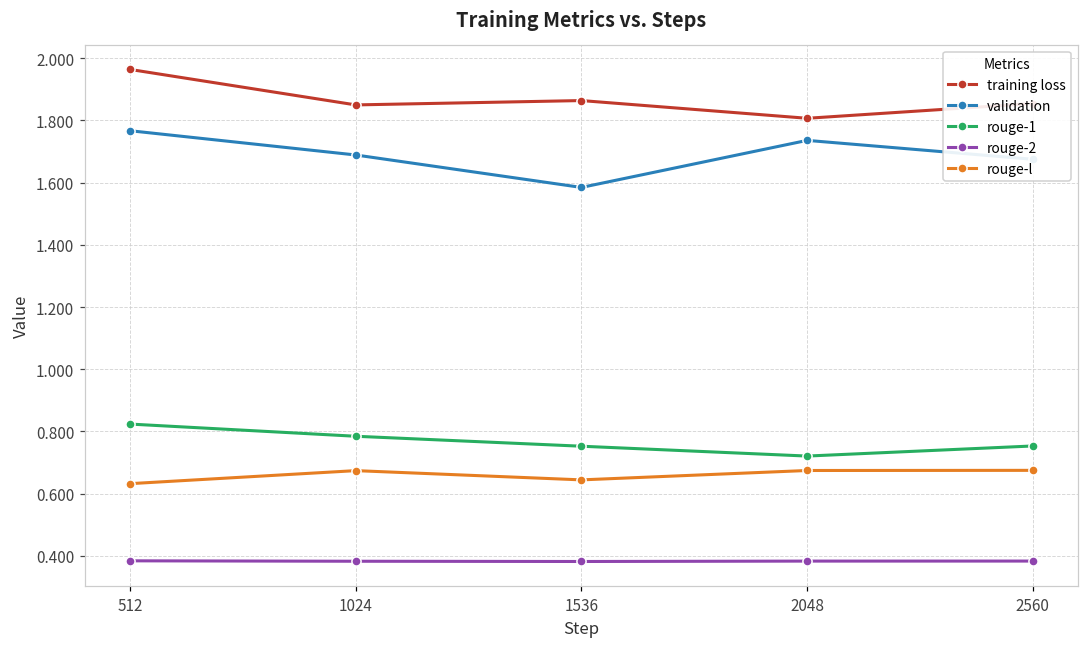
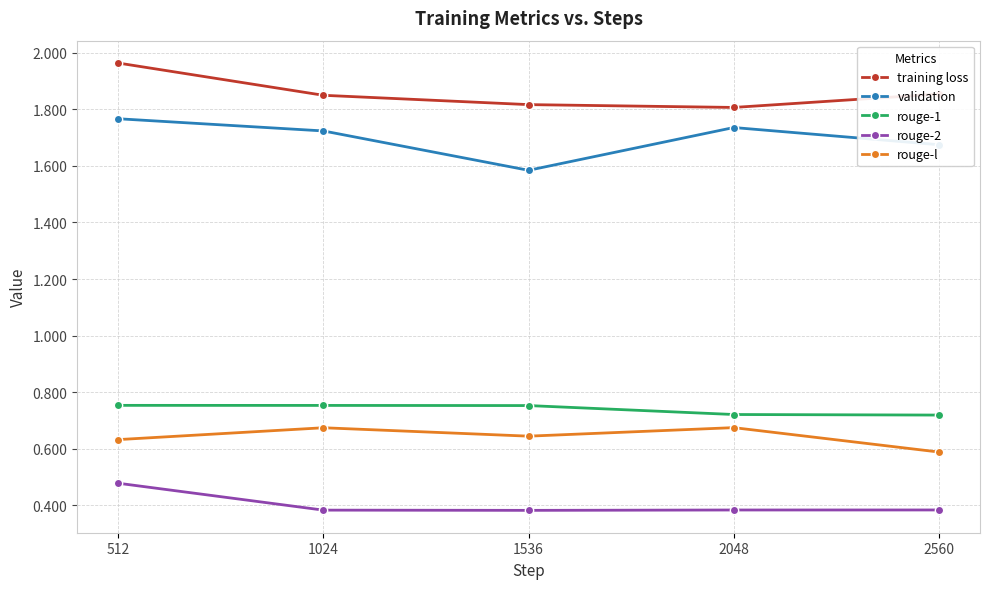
rouge-1, 512: 0.82 -> 0.75
rouge-2, 512: 0.38 -> 0.48
validation, 1024: 1.69 -> 1.72
rouge-1, 1024: 0.78 -> 0.75
training loss, 1536: 1.86 -> 1.82
rouge-1, 2560: 0.75 -> 0.72
rouge-l, 2560: 0.67 -> 0.59
